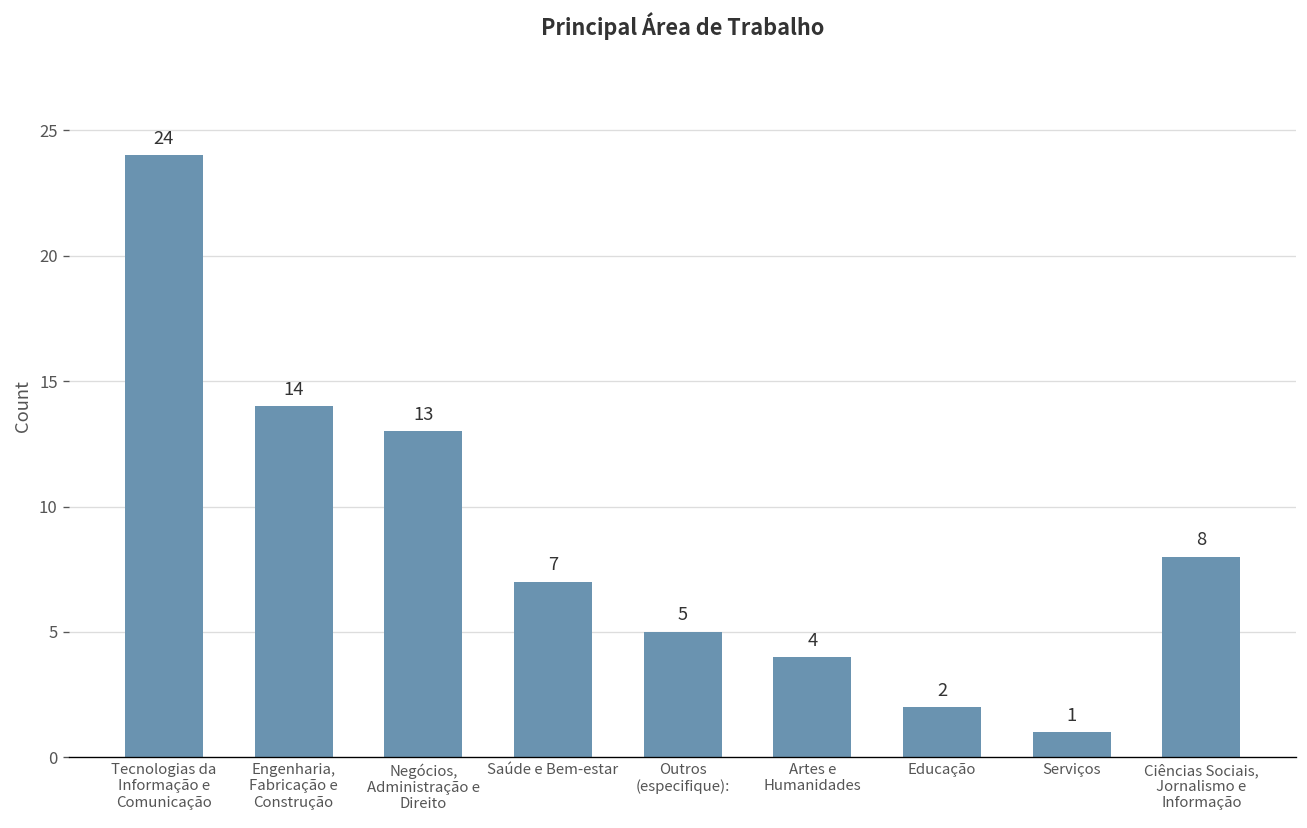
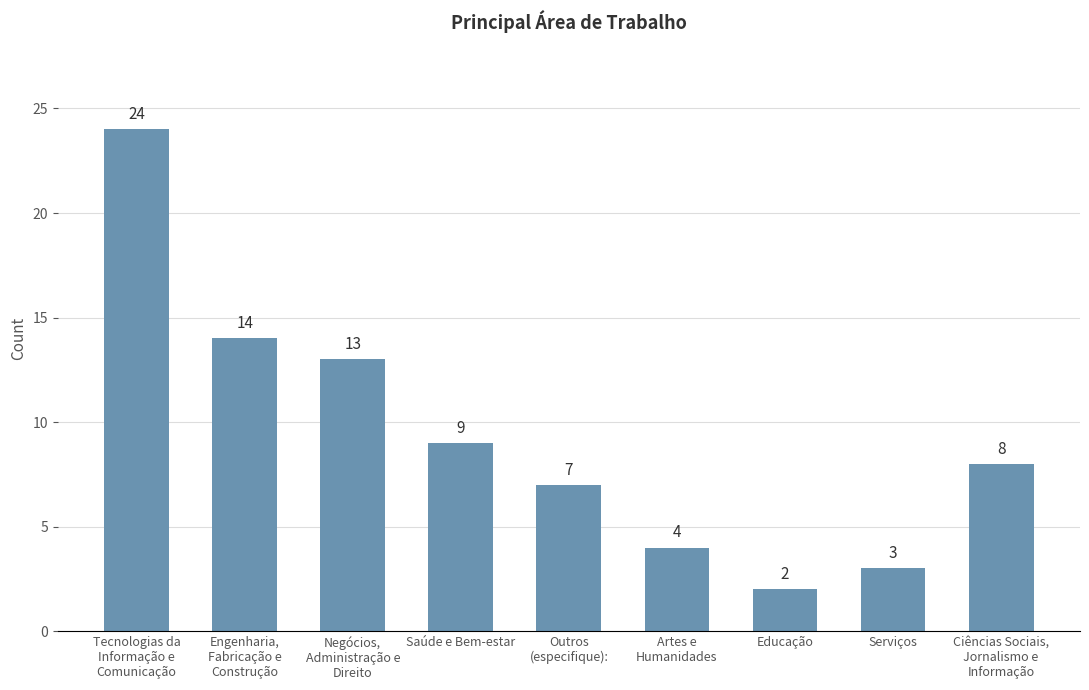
Saúde e Bem-estar: 7 -> 9
Outros (especifique):: 5 -> 7
Serviços: 1 -> 3
